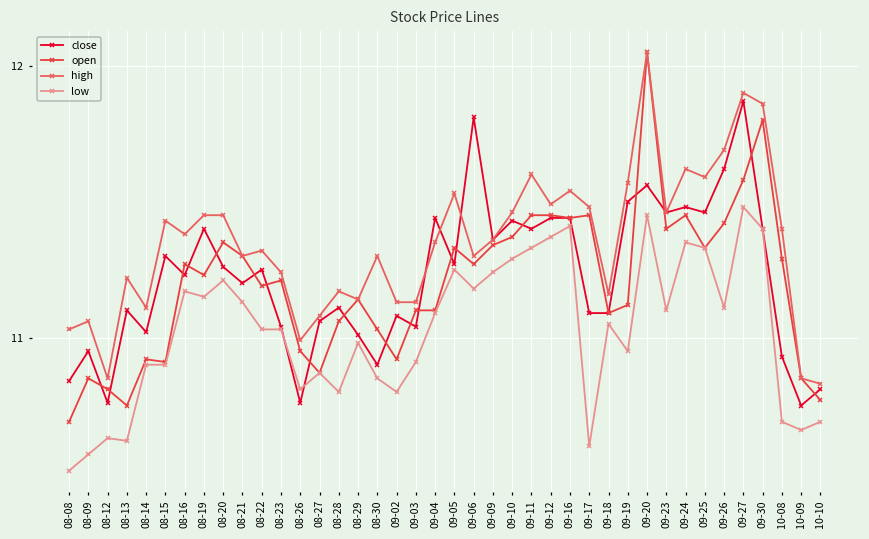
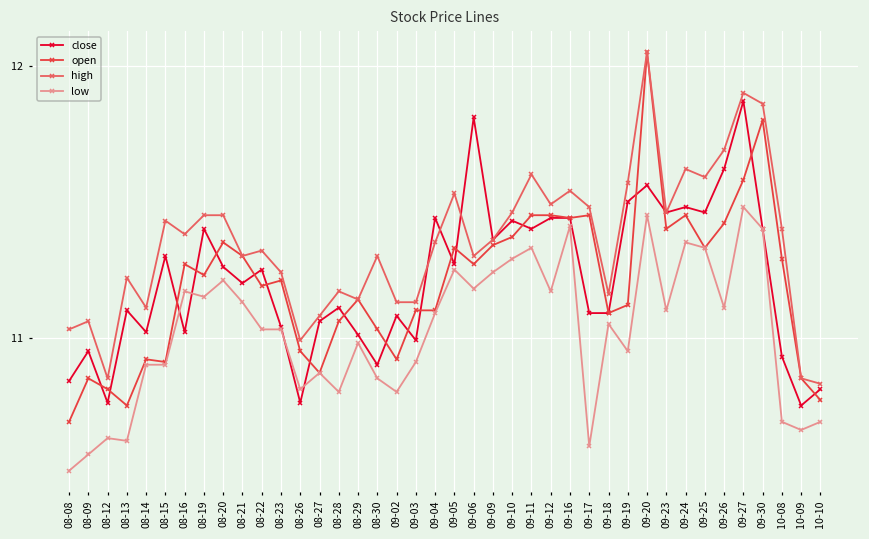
close, 08-16: 11.23 -> 11.02
close, 09-03: 11.04 -> 10.99
low, 09-12: 11.37 -> 11.17
